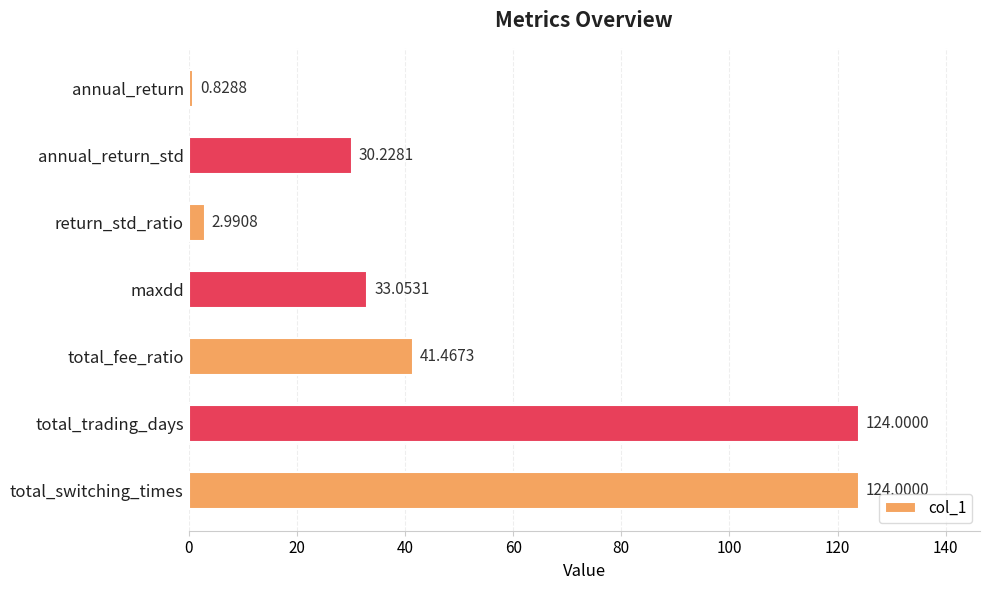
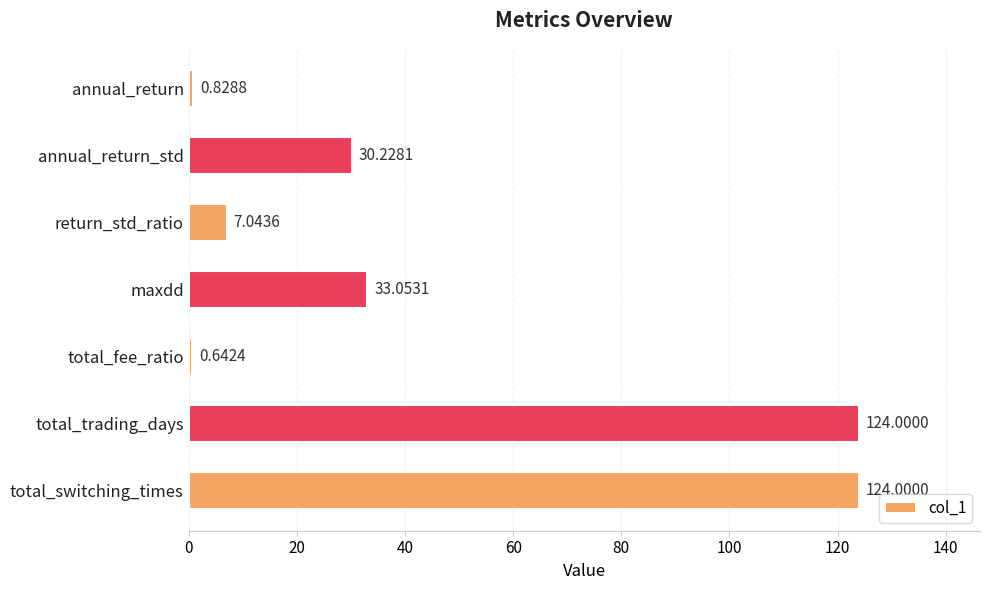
return_std_ratio: 2.9908 -> 7.0436
total_fee_ratio: 41.4673 -> 0.6424
